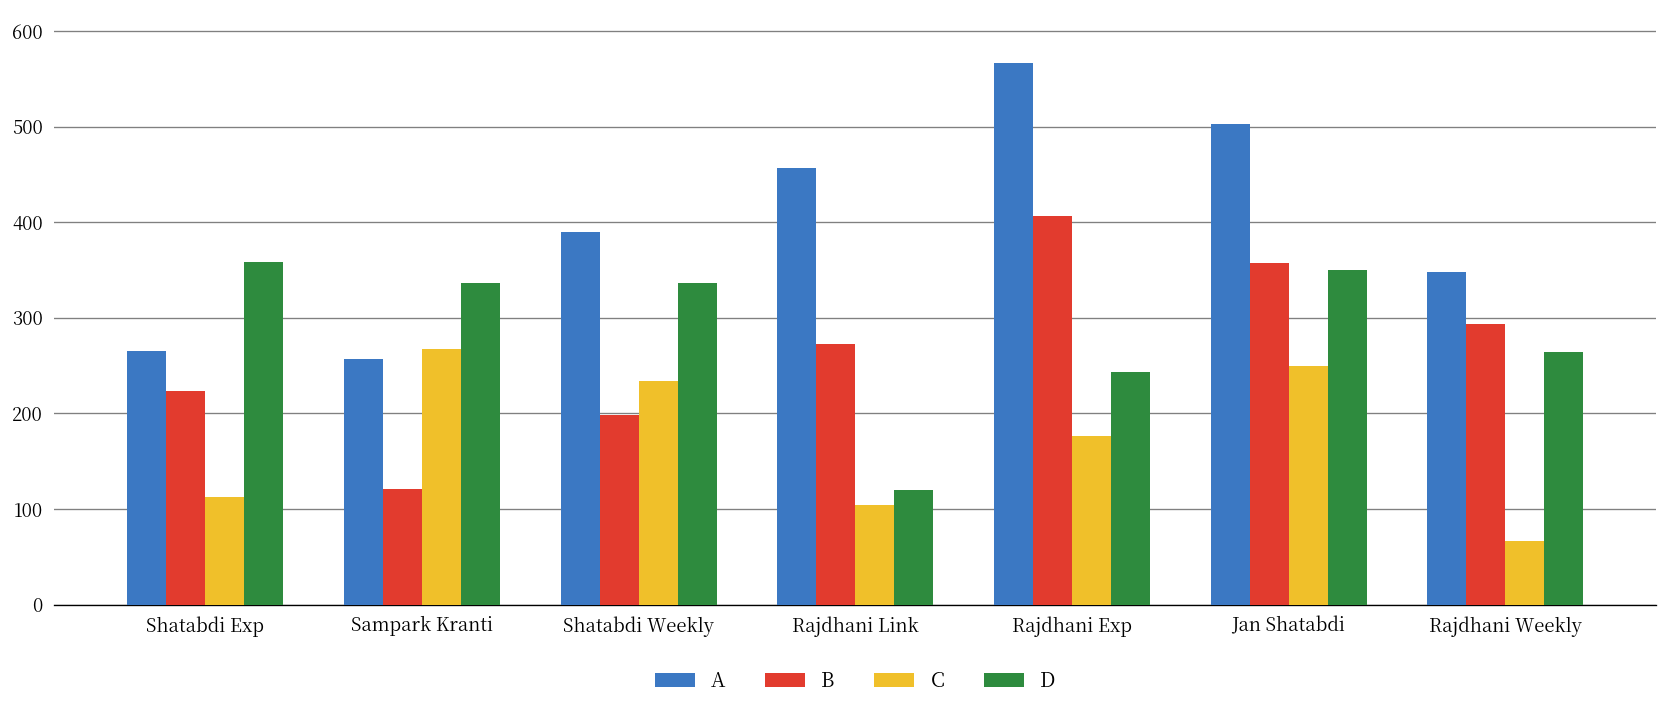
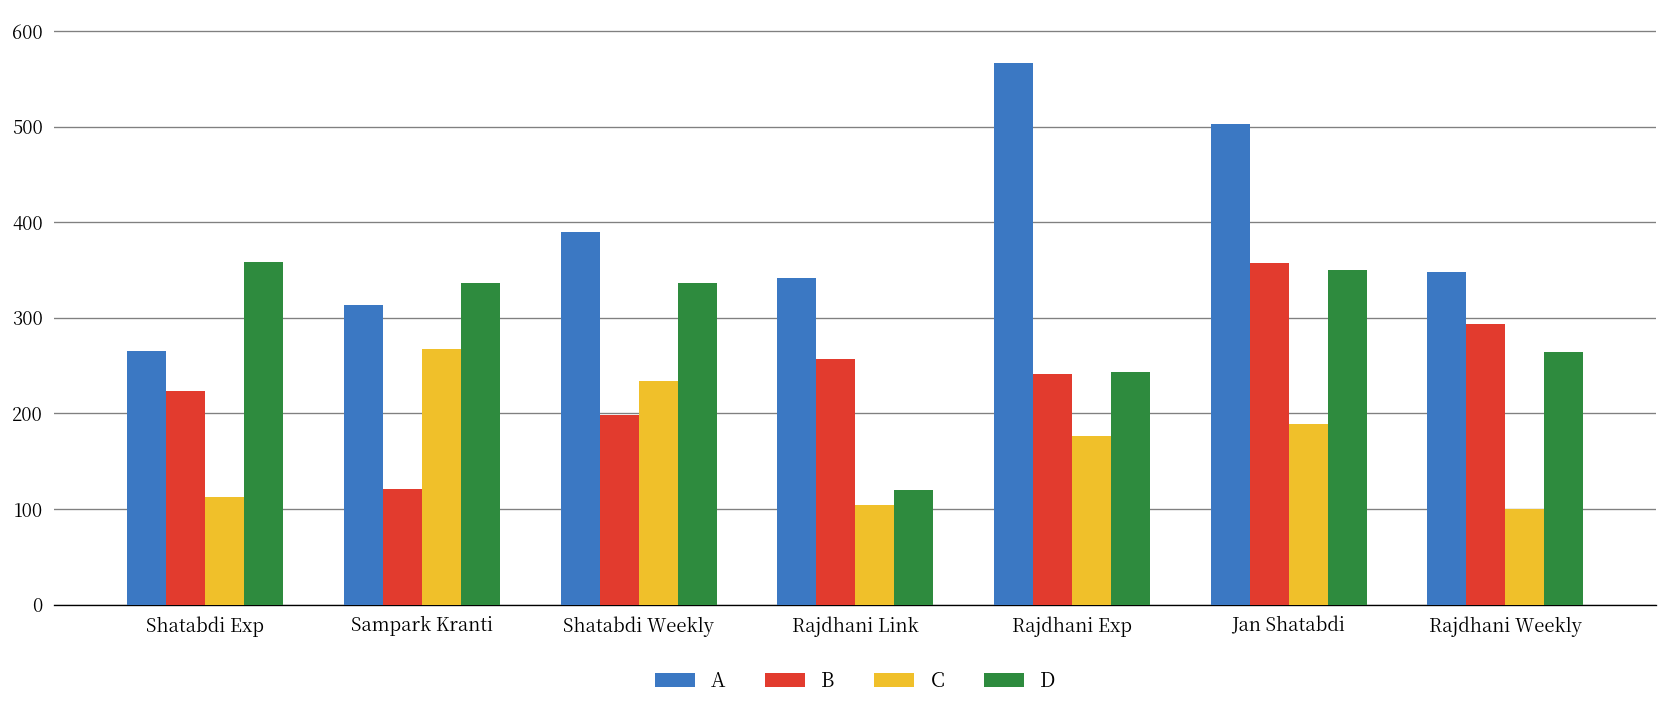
A, Sampark Kranti: 260 -> 310
A, Rajdhani Link: 460 -> 340
B, Rajdhani Link: 270 -> 260
B, Rajdhani Exp: 410 -> 240
C, Jan Shatabdi: 250 -> 190
C, Rajdhani Weekly: 70 -> 100
